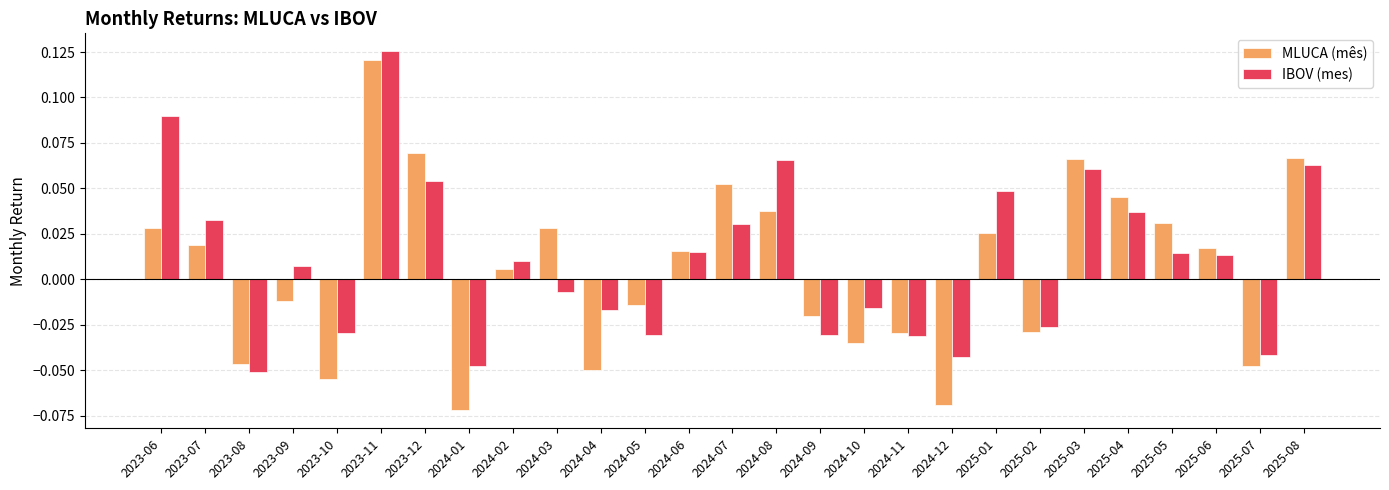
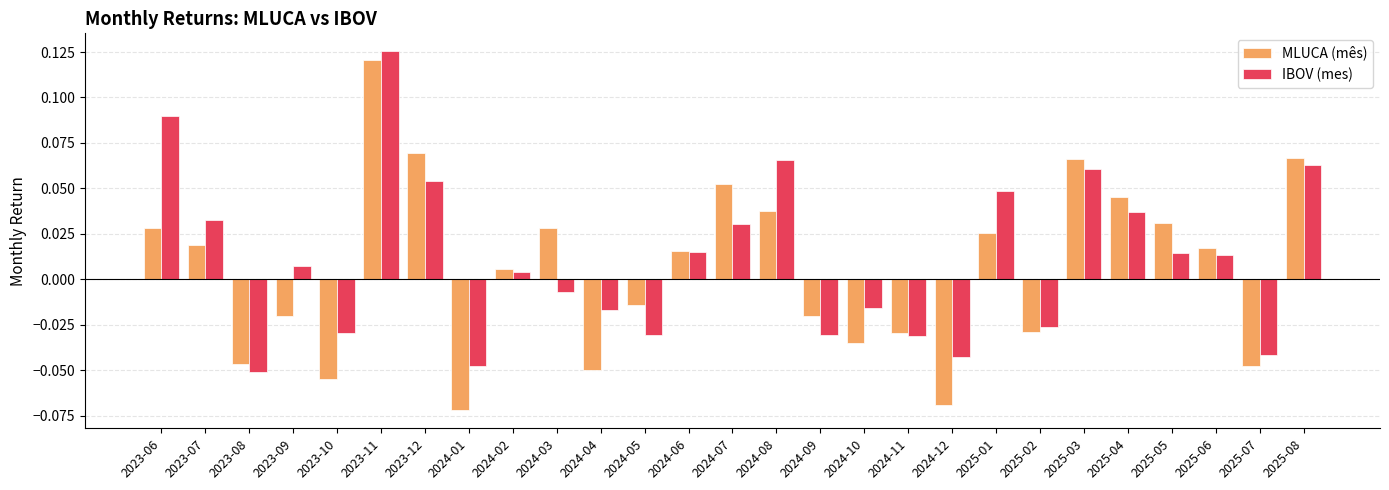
MLUCA (mês), 2023-09: -0.012 -> -0.020
IBOV (mes), 2024-02: 0.010 -> 0.004
